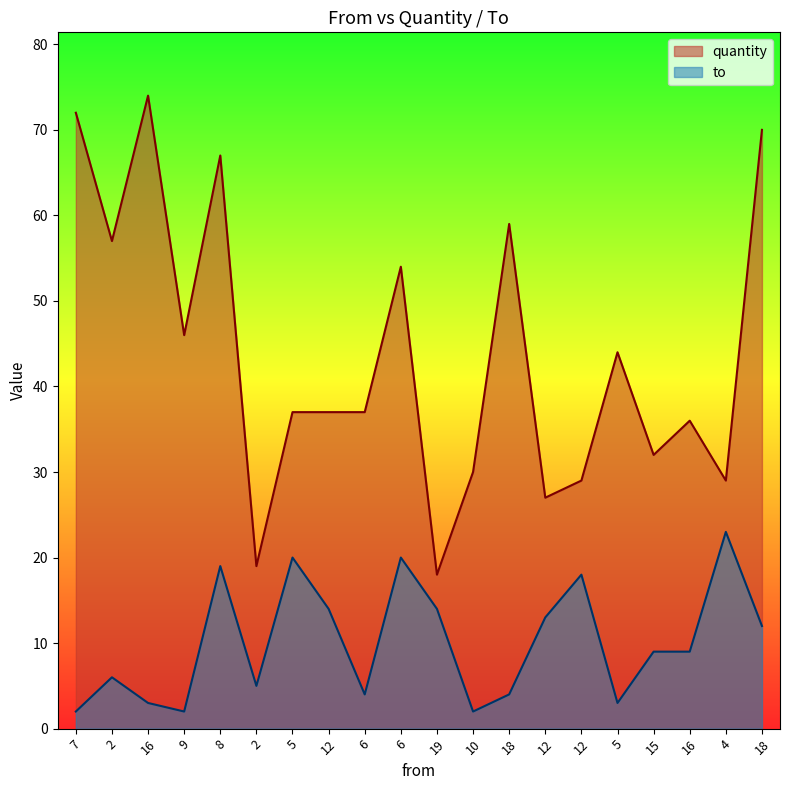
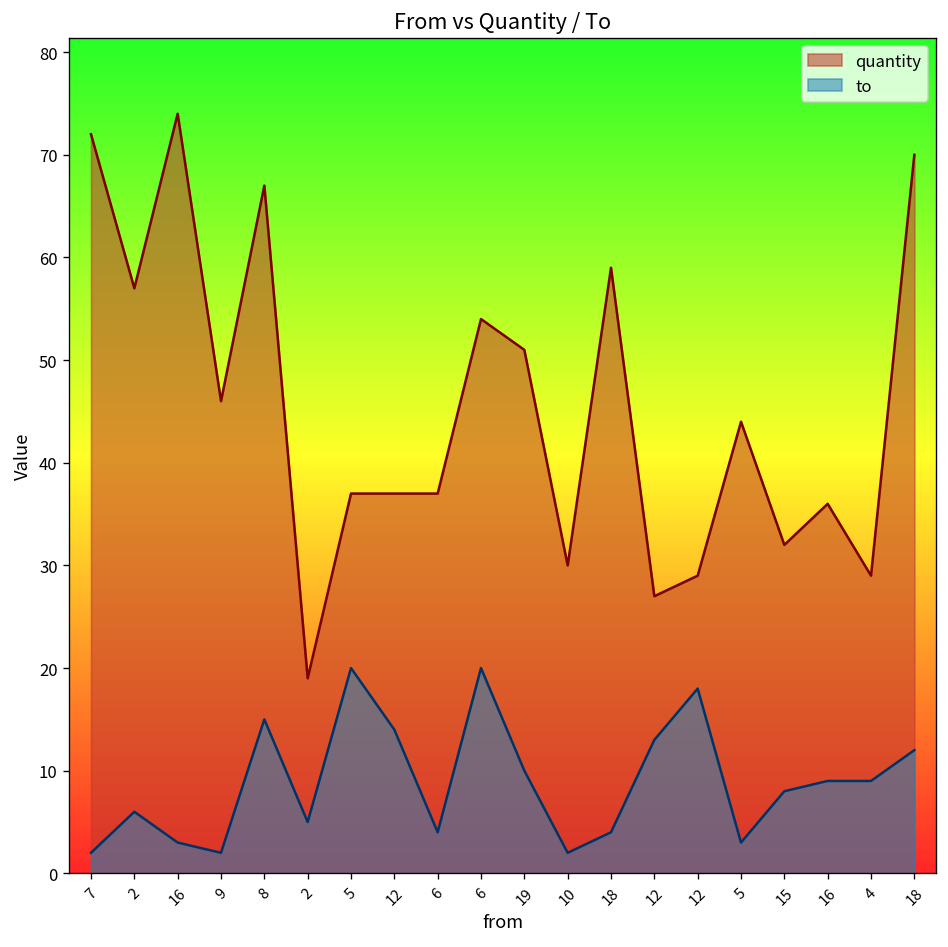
to, 8: 19 -> 15
quantity, 19: 18 -> 51
to, 19: 14 -> 10
to, 15: 9 -> 8
to, 4: 23 -> 9
